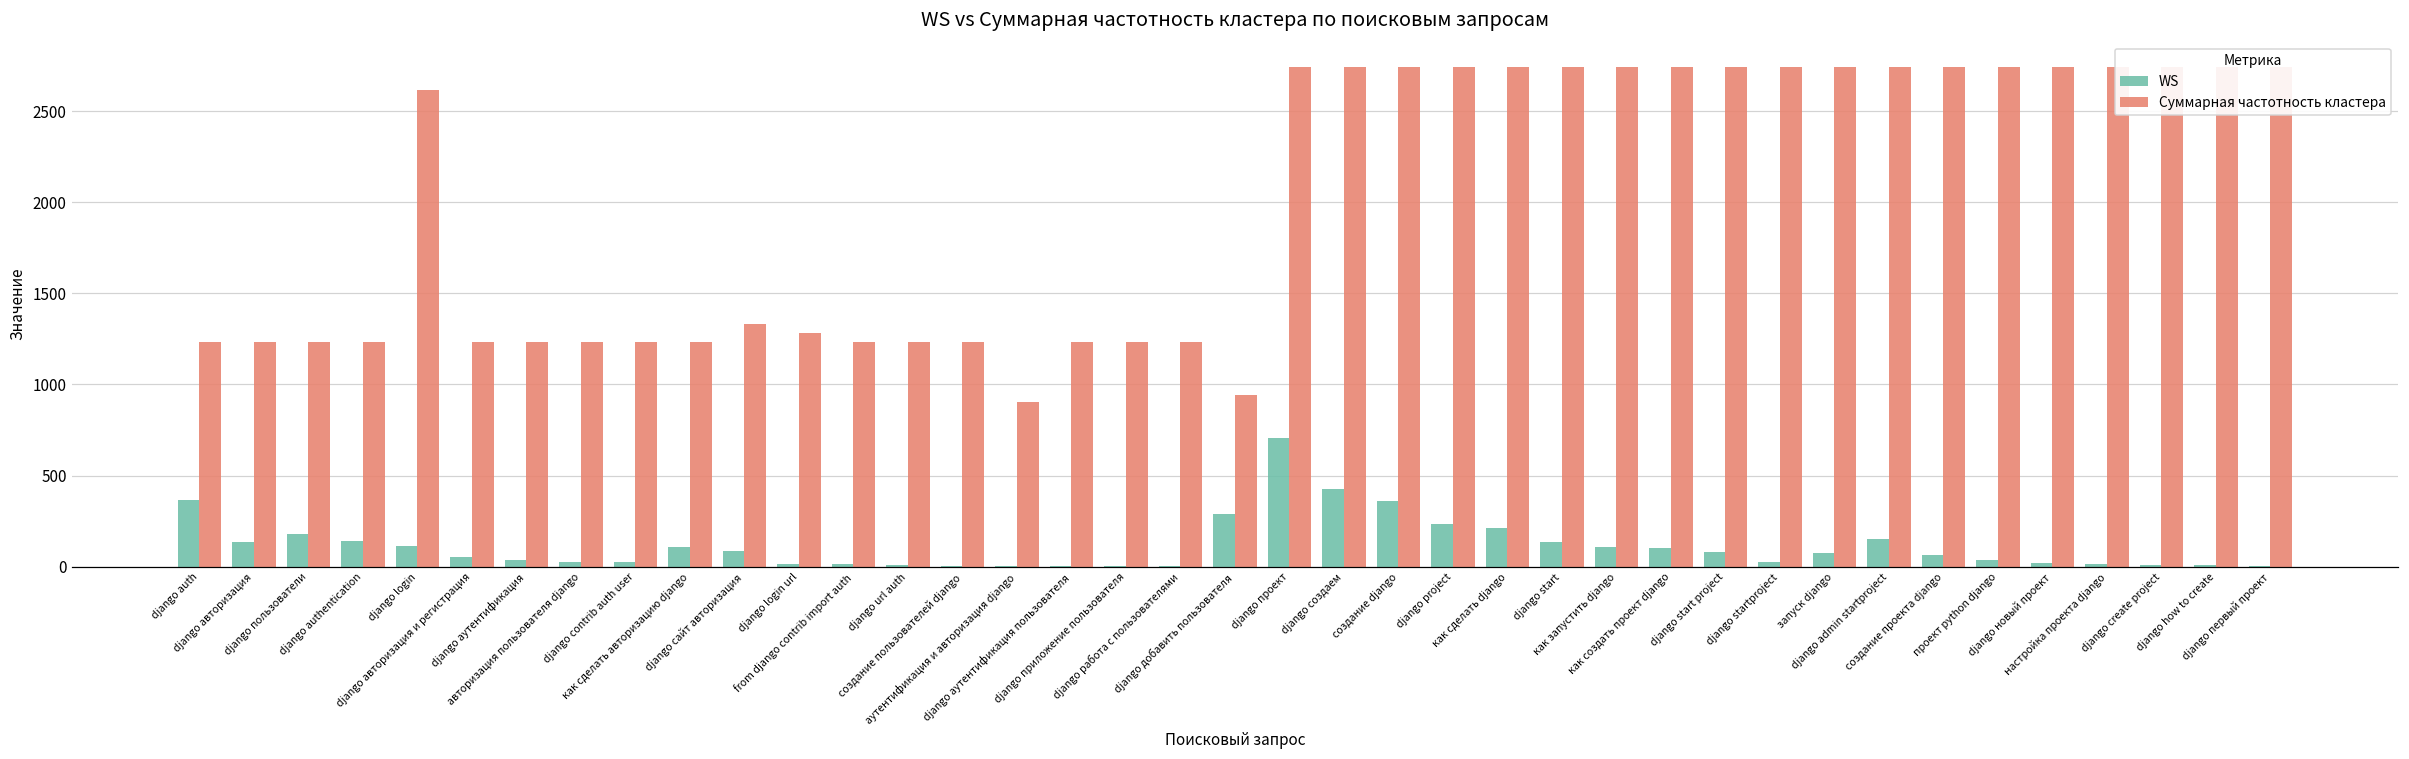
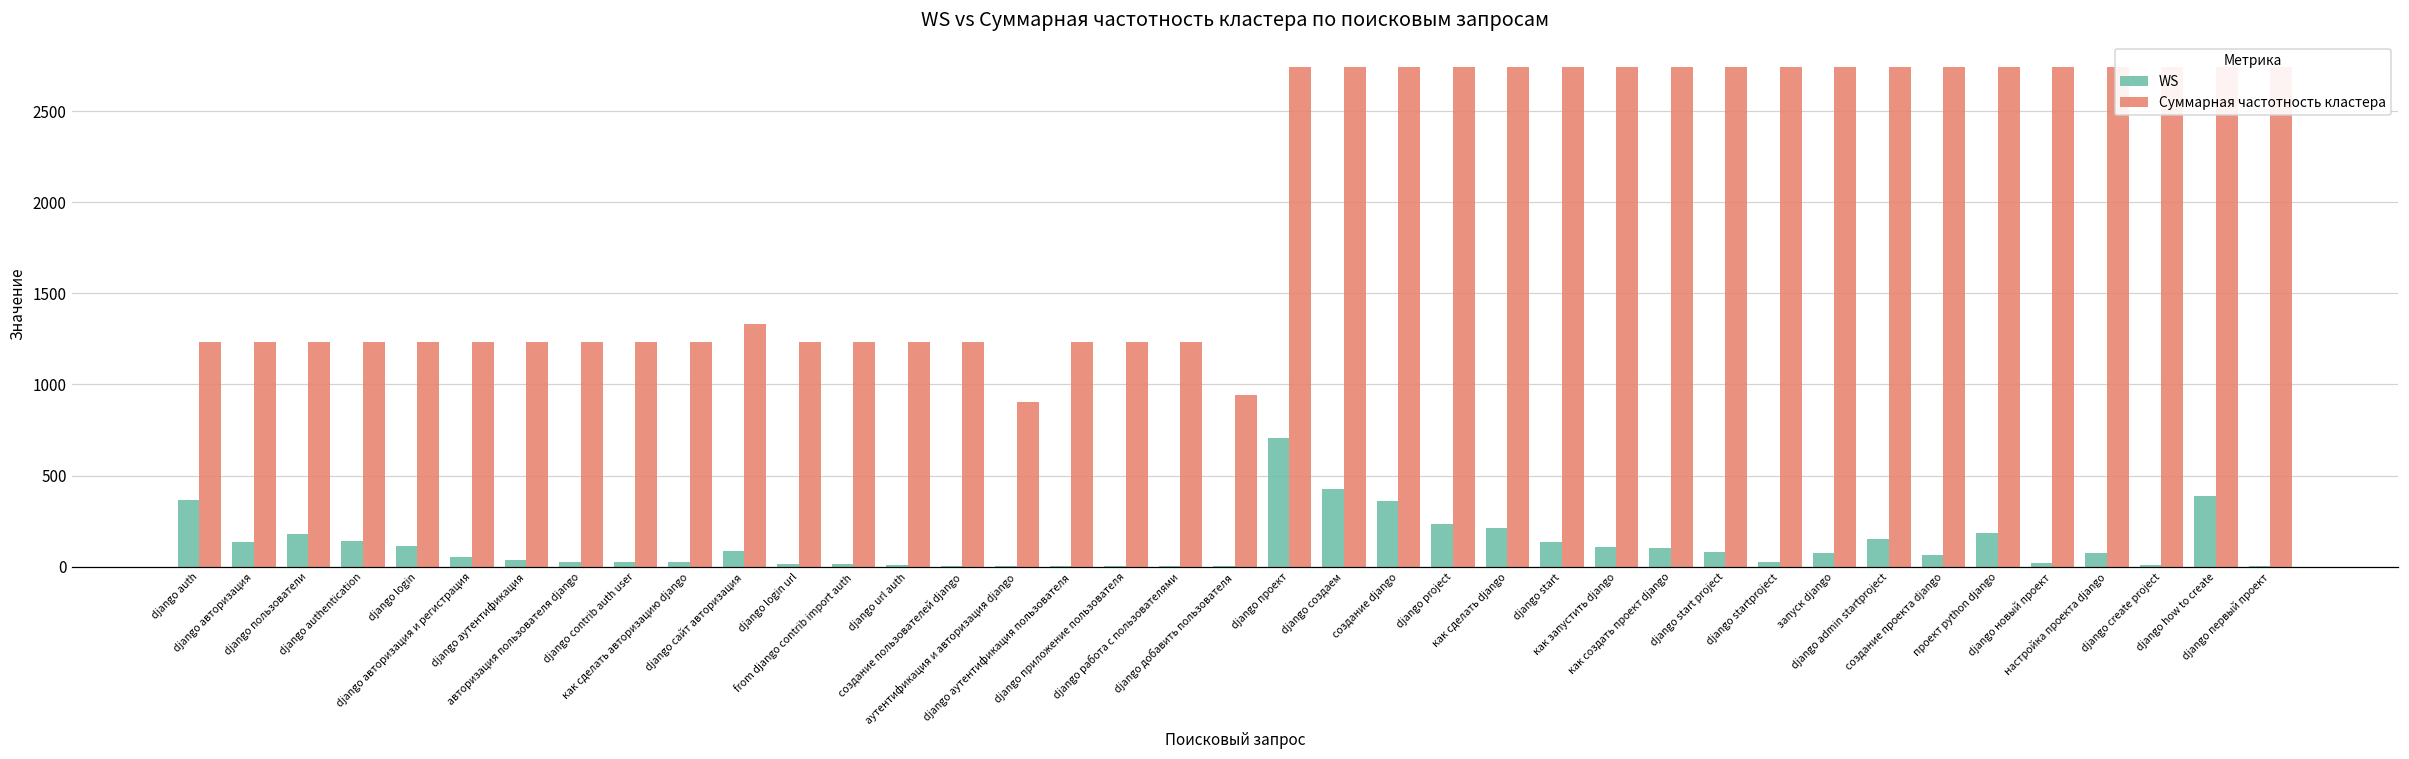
Суммарная частотность кластера, django login: 2620 -> 1230
WS, как сделать авторизацию django: 110 -> 20
Суммарная частотность кластера, django login url: 1280 -> 1230
WS, django добавить пользователя: 290 -> 0
WS, проект python django: 40 -> 180
WS, настройка проекта django: 10 -> 70
WS, django how to create: 10 -> 390
